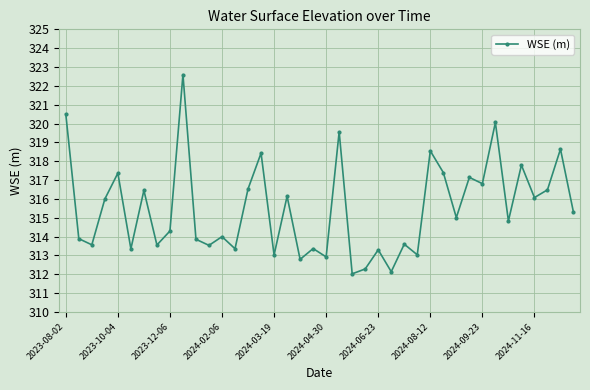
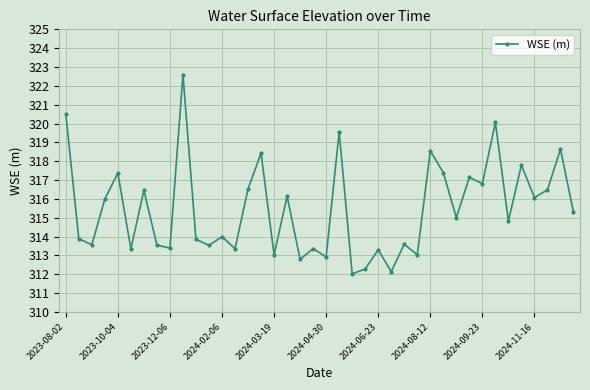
2023-12-06: 314.3 -> 313.4
